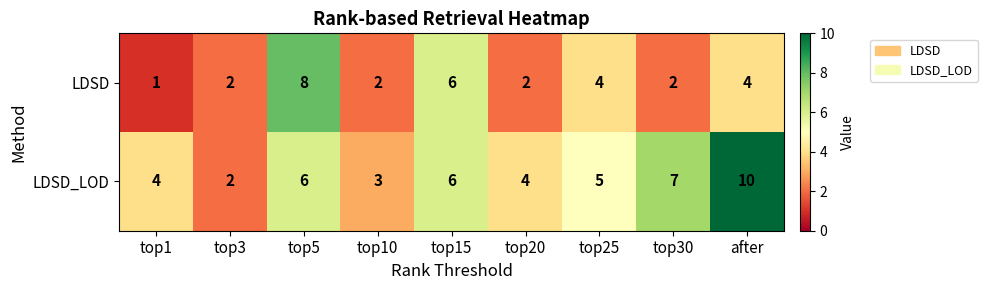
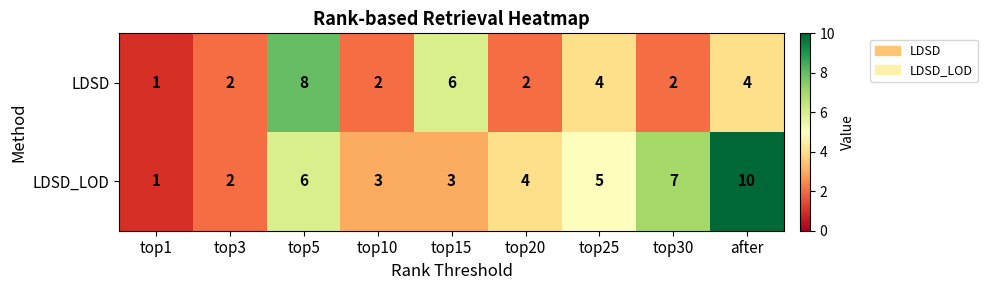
LDSD_LOD, top1: 4 -> 1
LDSD_LOD, top15: 6 -> 3
